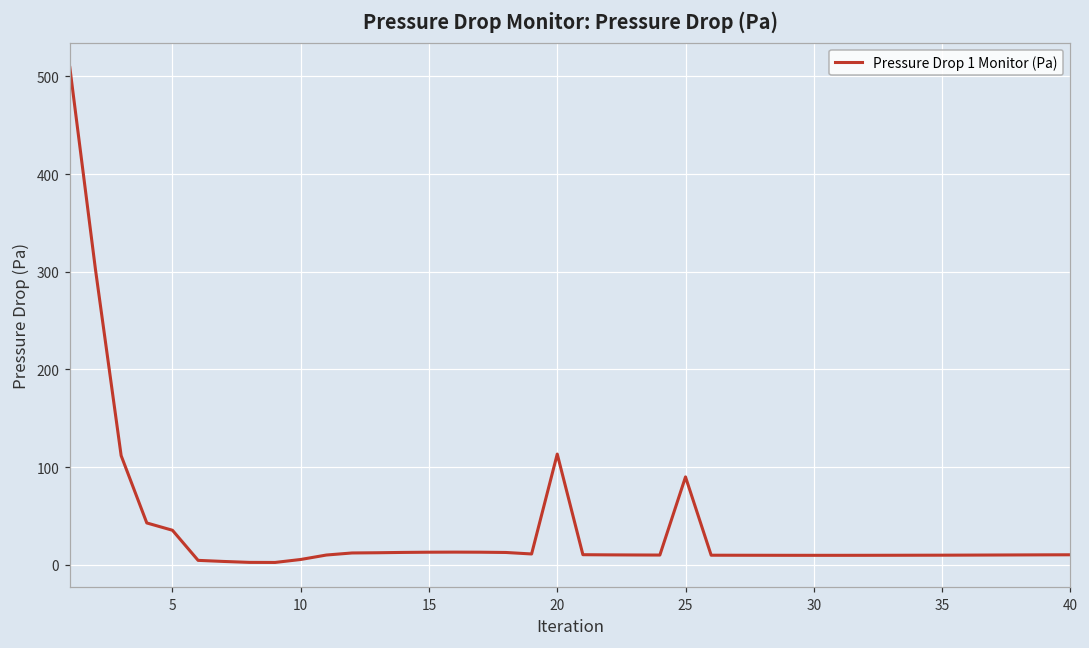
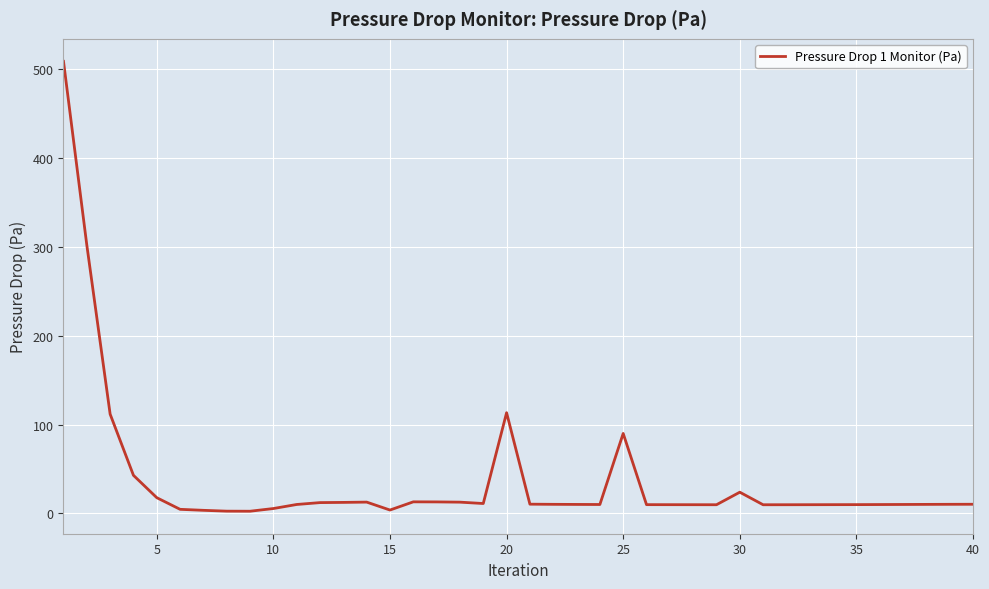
5: 40 -> 20
15: 10 -> 0
30: 10 -> 20
